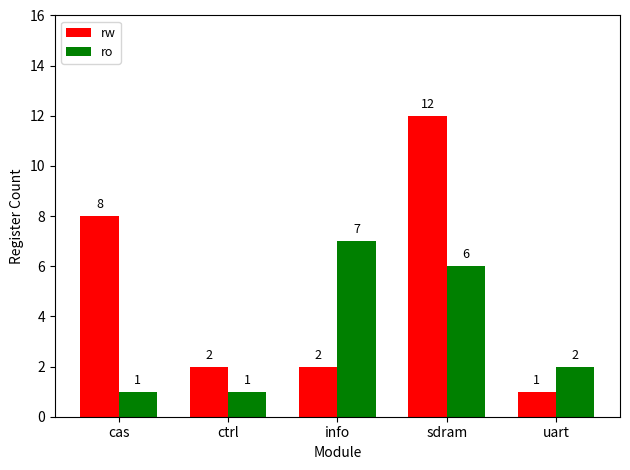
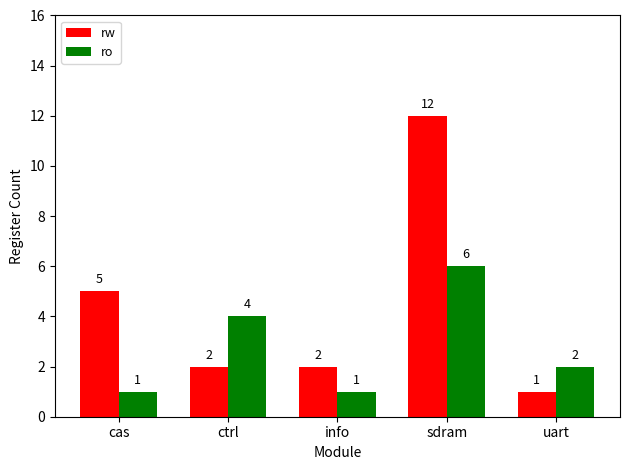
rw, cas: 8 -> 5
ro, ctrl: 1 -> 4
ro, info: 7 -> 1
